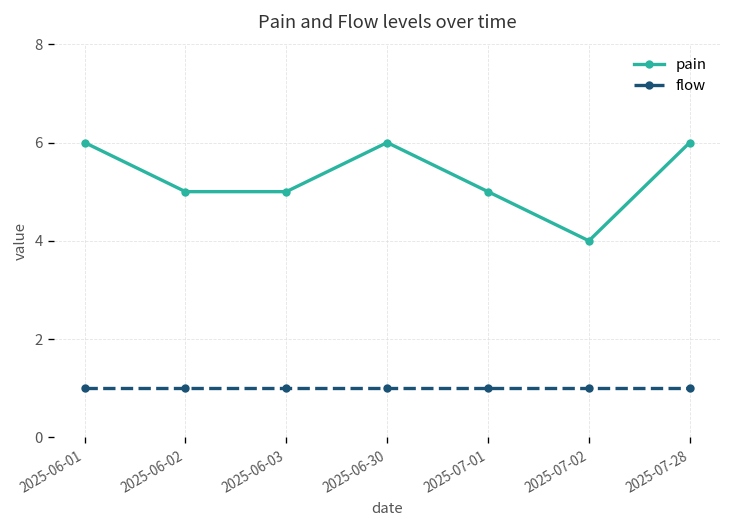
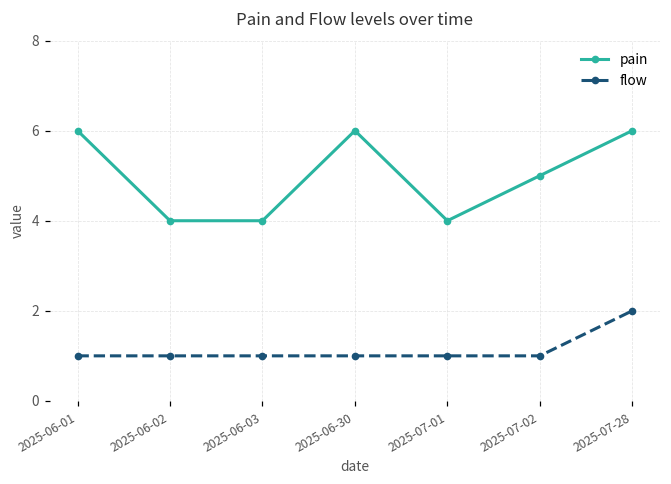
pain, 2025-06-02: 5 -> 4
pain, 2025-06-03: 5 -> 4
pain, 2025-07-01: 5 -> 4
pain, 2025-07-02: 4 -> 5
flow, 2025-07-28: 1 -> 2
